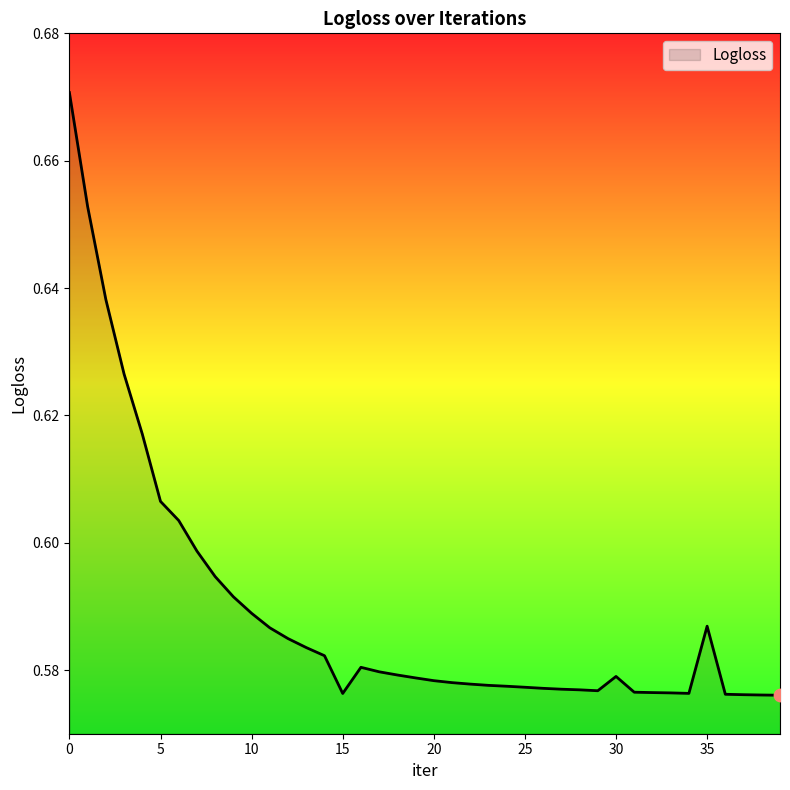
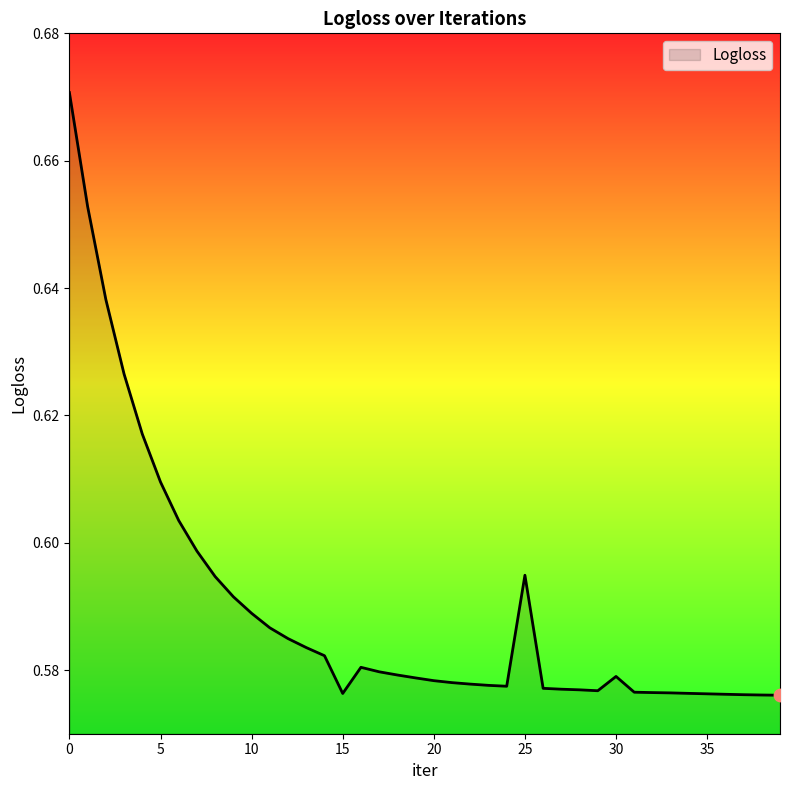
Logloss, 5: 0.606 -> 0.610
Logloss, 25: 0.577 -> 0.595
Logloss, 35: 0.587 -> 0.576
